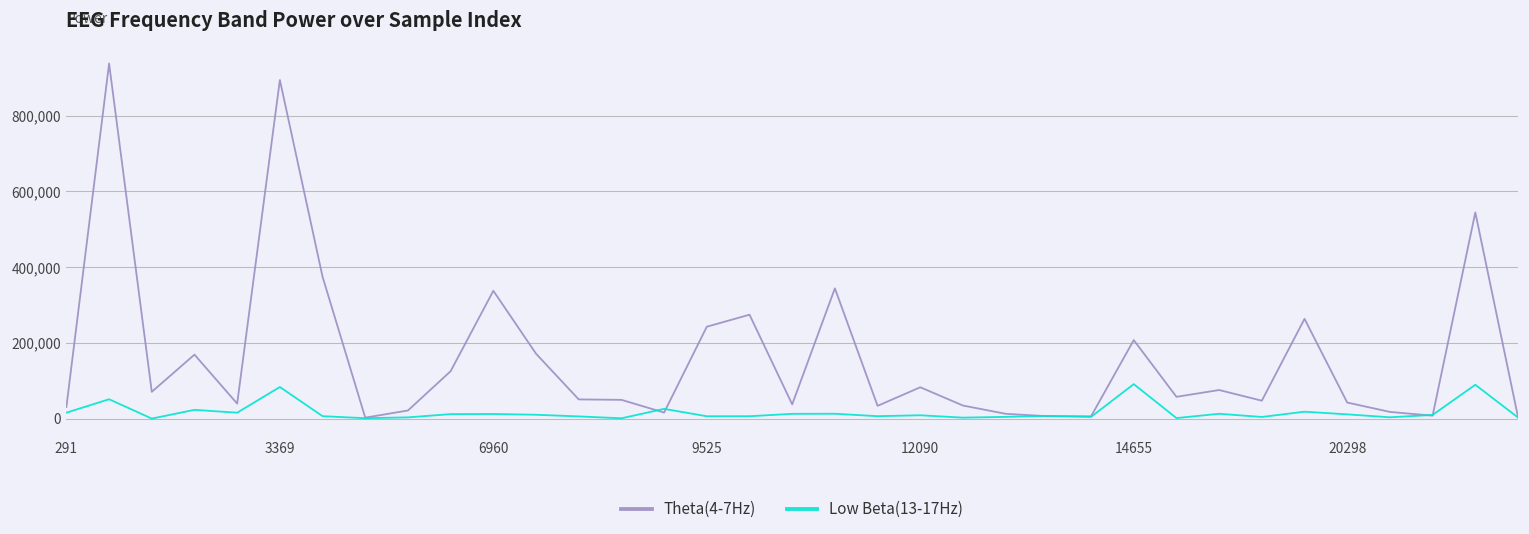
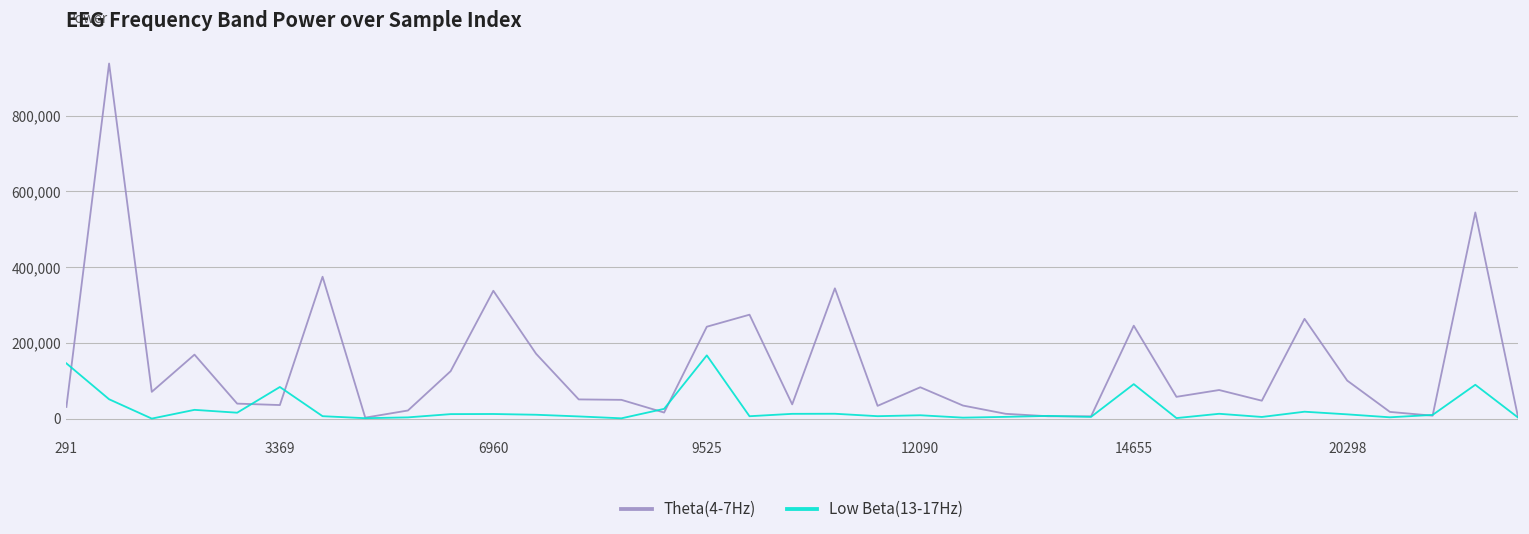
Low Beta(13-17Hz), 291: 20,000 -> 150,000
Theta(4-7Hz), 3369: 890,000 -> 40,000
Low Beta(13-17Hz), 9525: 10,000 -> 170,000
Theta(4-7Hz), 14655: 210,000 -> 250,000
Theta(4-7Hz), 20298: 40,000 -> 100,000
